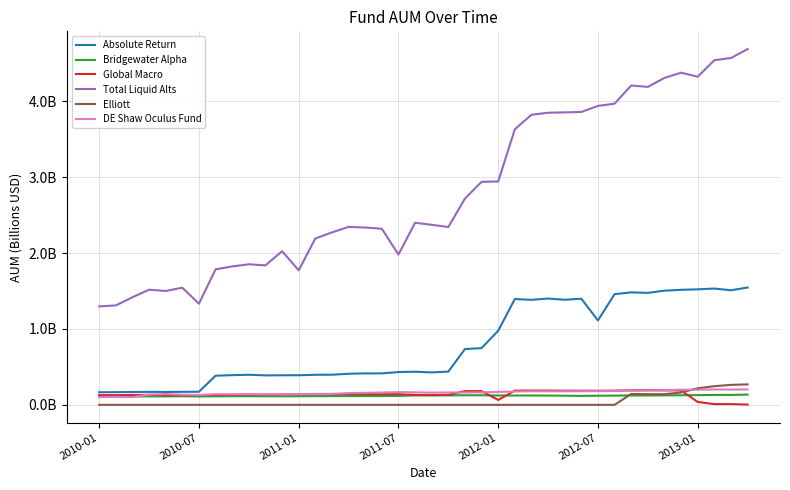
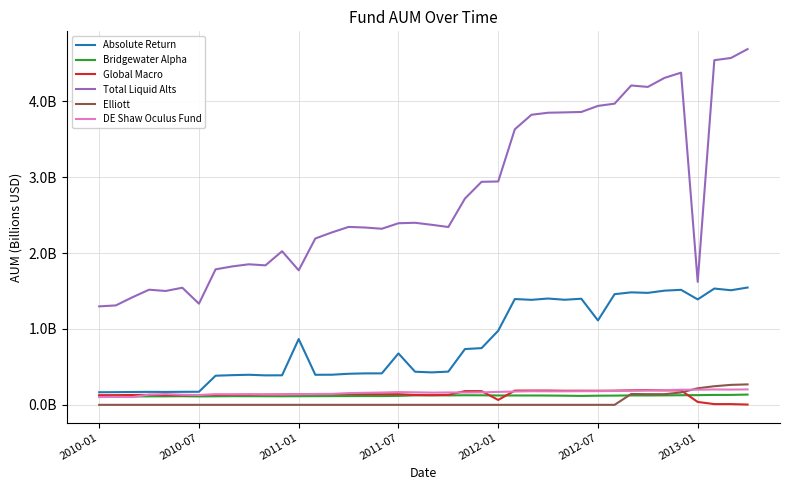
Absolute Return, 2011-01: 400000000 -> 900000000
Absolute Return, 2011-07: 400000000 -> 700000000
Total Liquid Alts, 2011-07: 2000000000 -> 2400000000
Absolute Return, 2013-01: 1500000000 -> 1400000000
Total Liquid Alts, 2013-01: 4300000000 -> 1600000000
